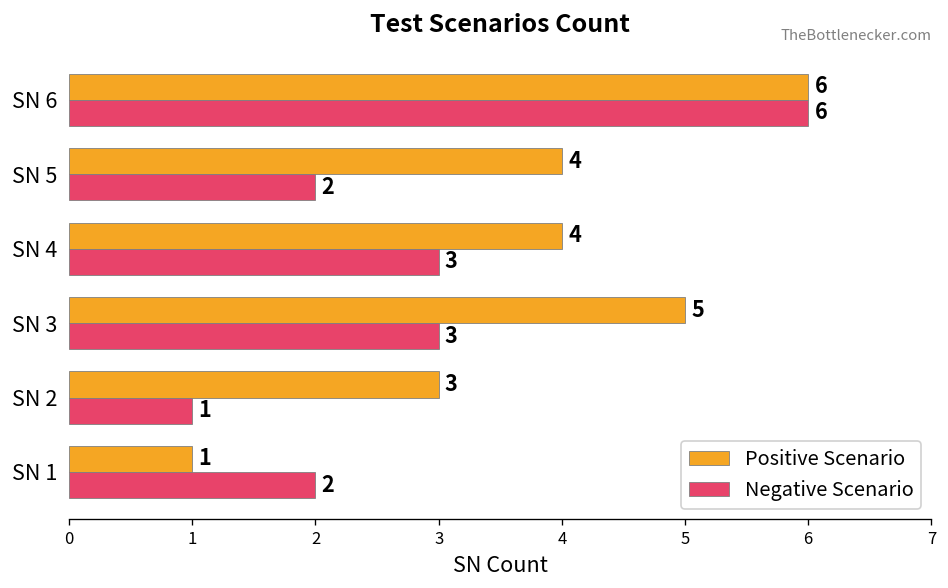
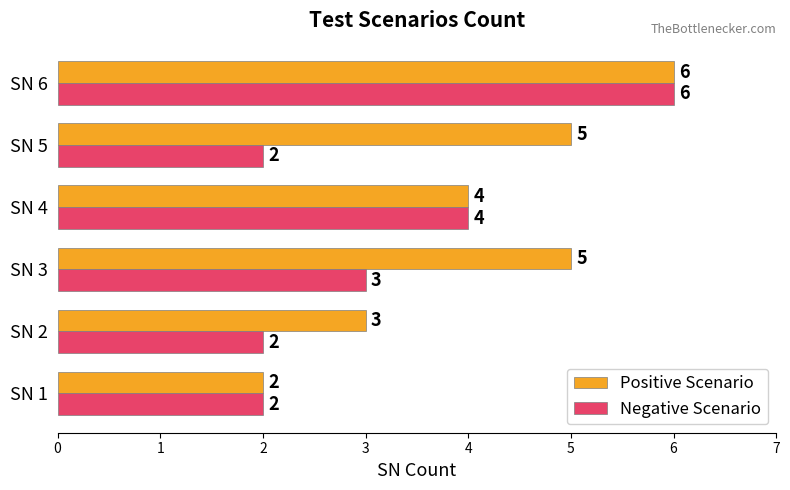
Positive Scenario, SN 5: 4 -> 5
Negative Scenario, SN 4: 3 -> 4
Negative Scenario, SN 2: 1 -> 2
Positive Scenario, SN 1: 1 -> 2
